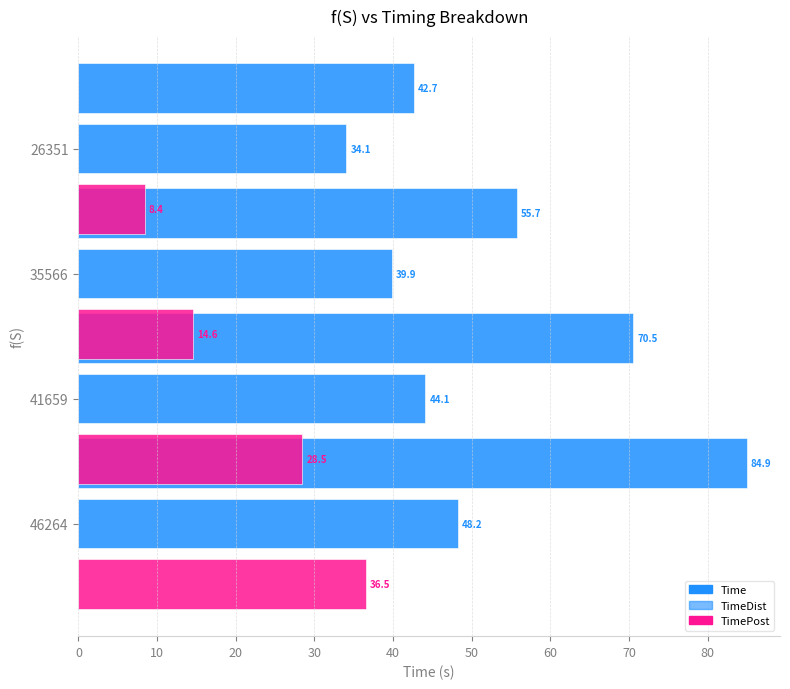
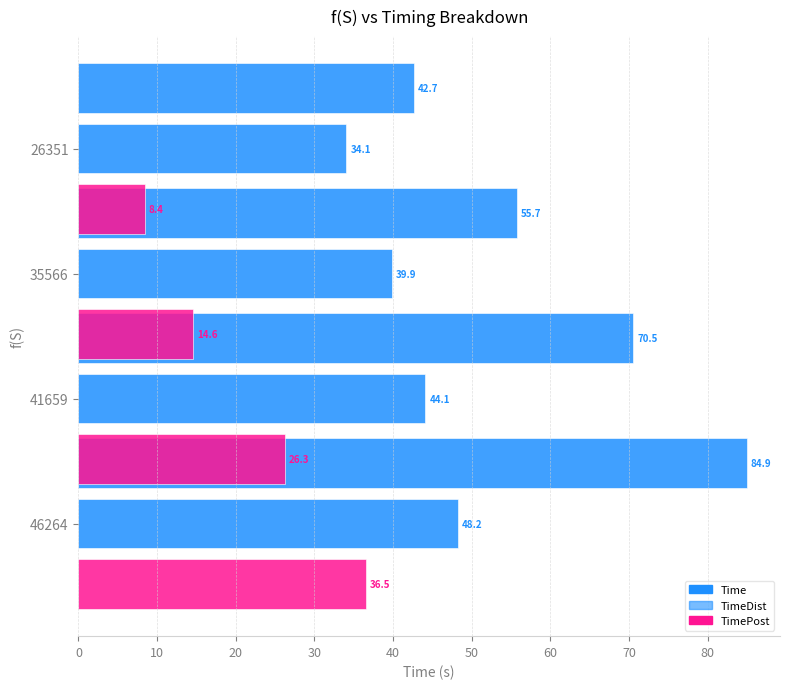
TimePost, 41659: 28.5 -> 26.3
